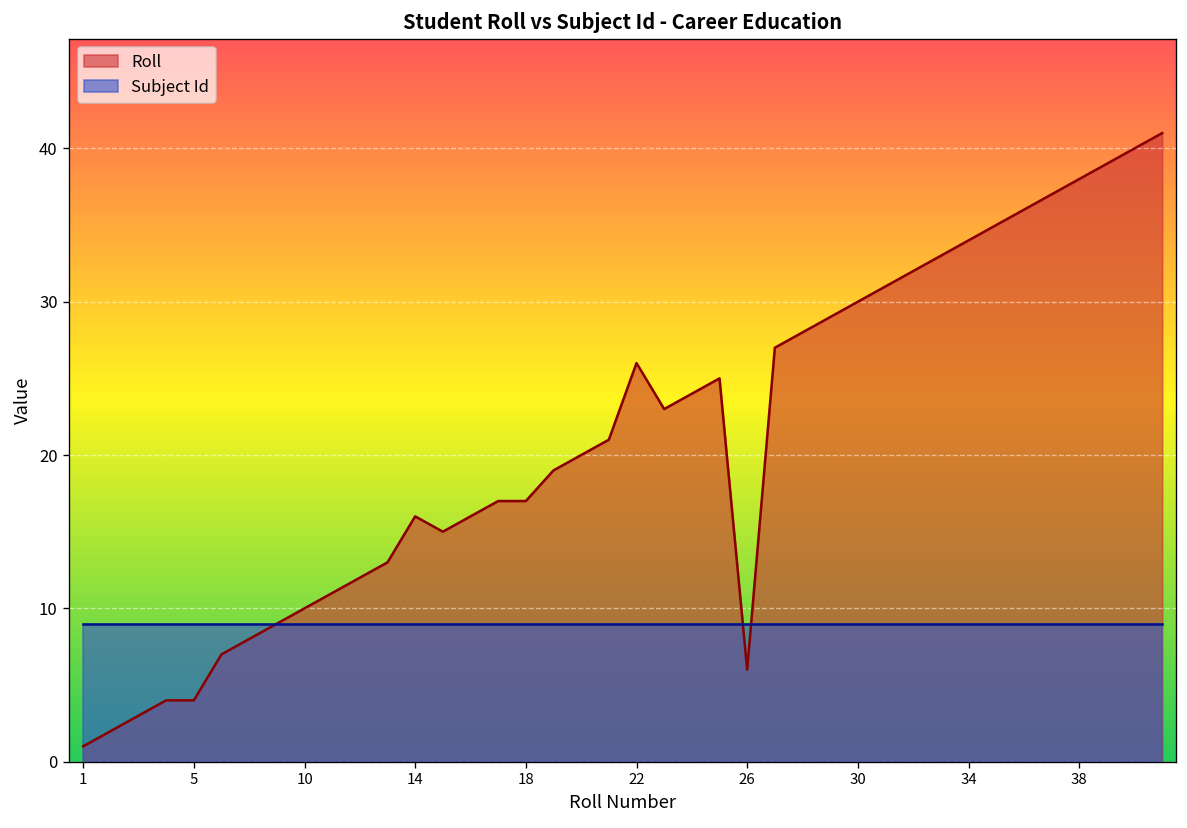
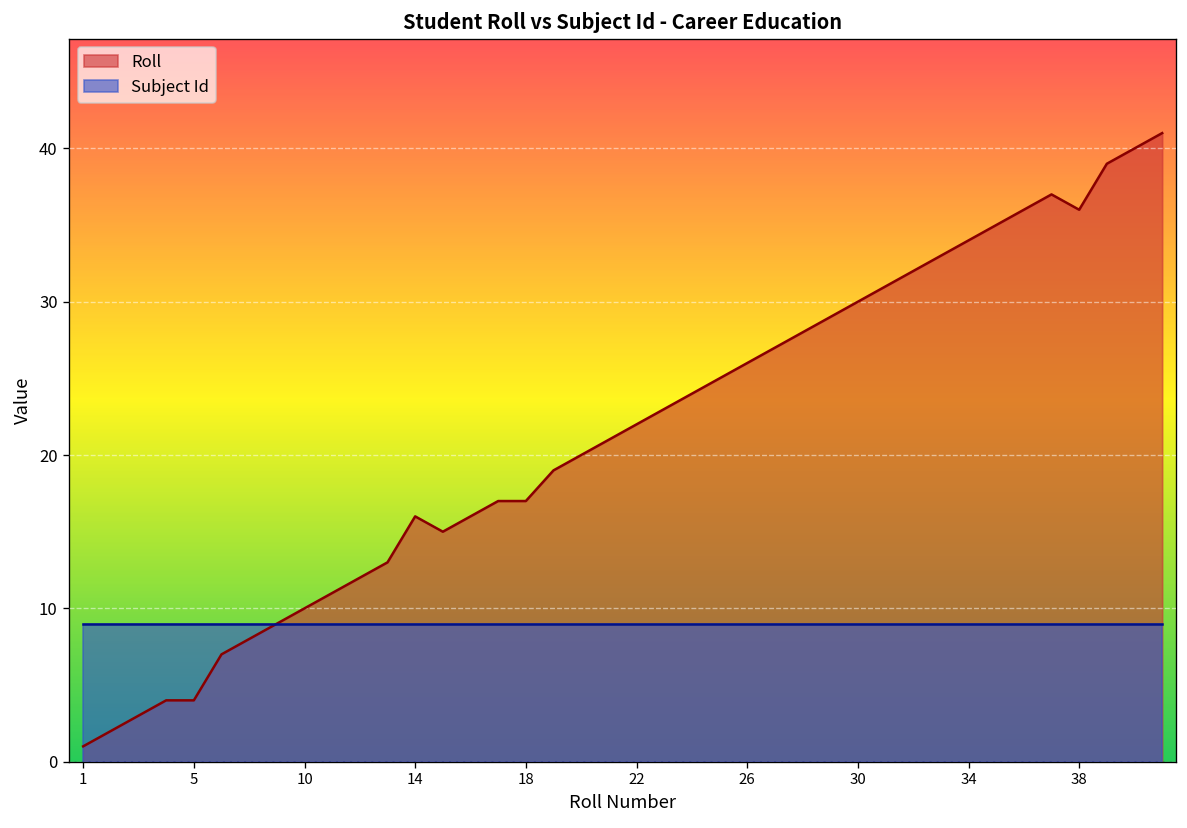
Roll, 22: 26 -> 22
Roll, 26: 6 -> 26
Roll, 38: 38 -> 36
